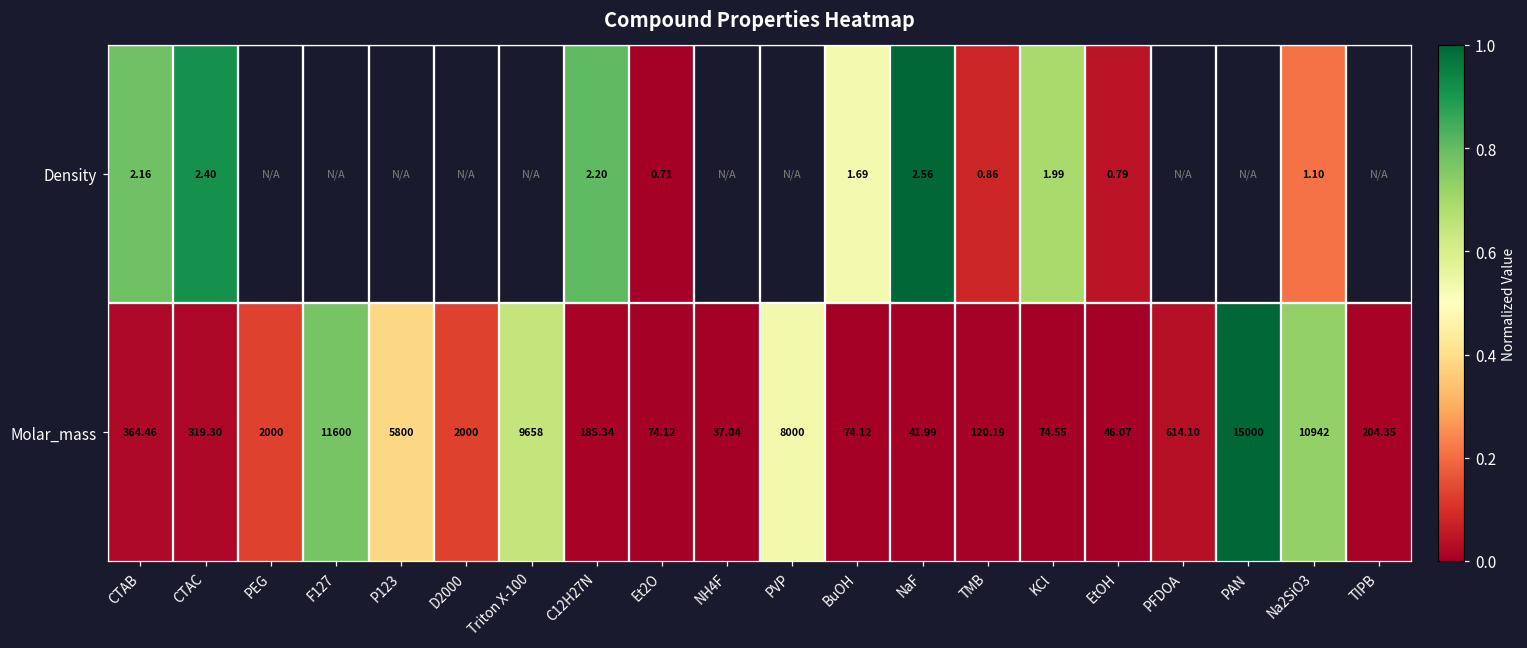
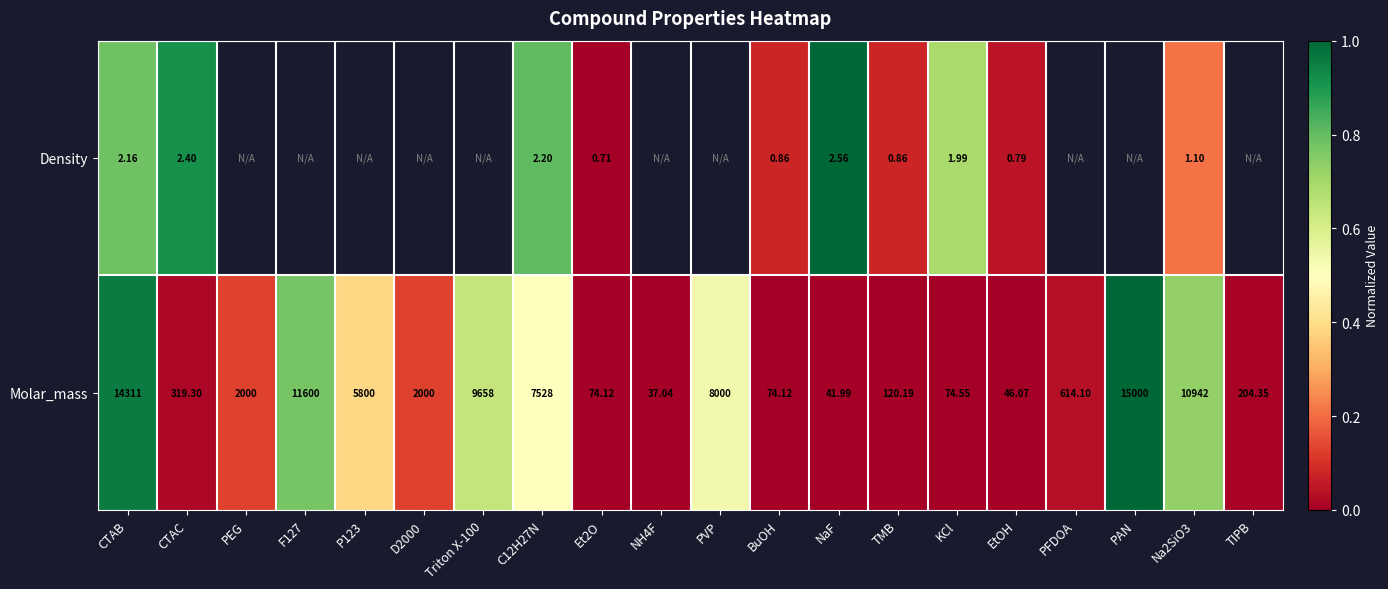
Density, BuOH: 1.69 -> 0.86
Molar_mass, CTAB: 364.46 -> 14311
Molar_mass, C12H27N: 185.34 -> 7528
